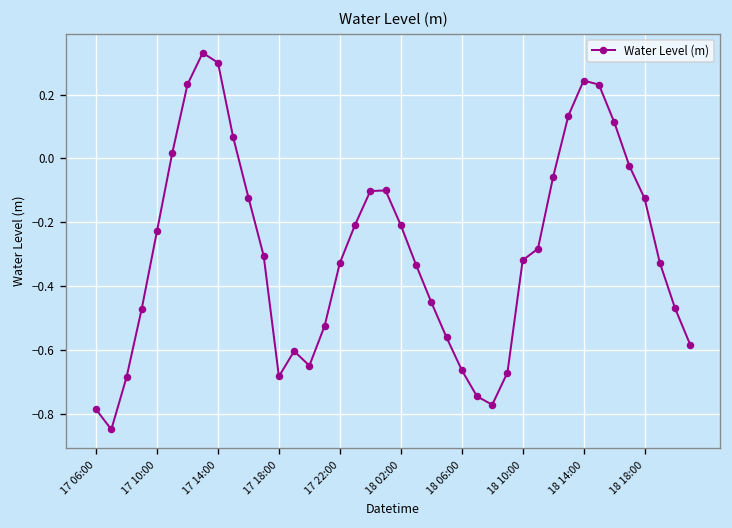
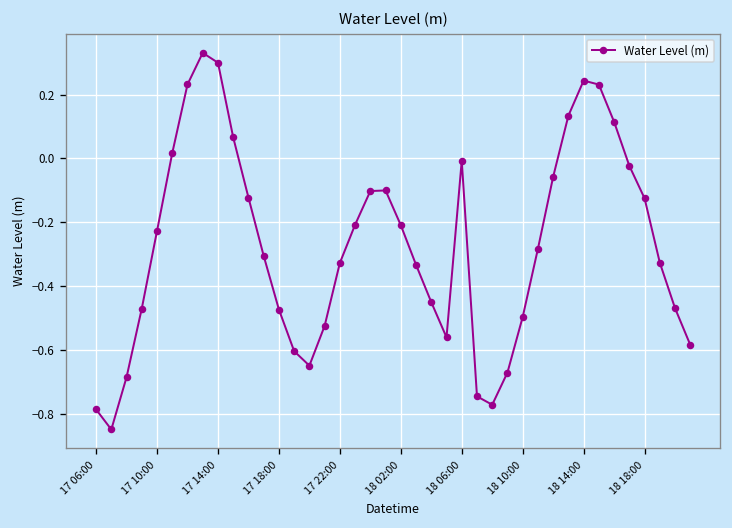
17 18:00: -0.68 -> -0.47
18 06:00: -0.66 -> -0.01
18 10:00: -0.32 -> -0.50
